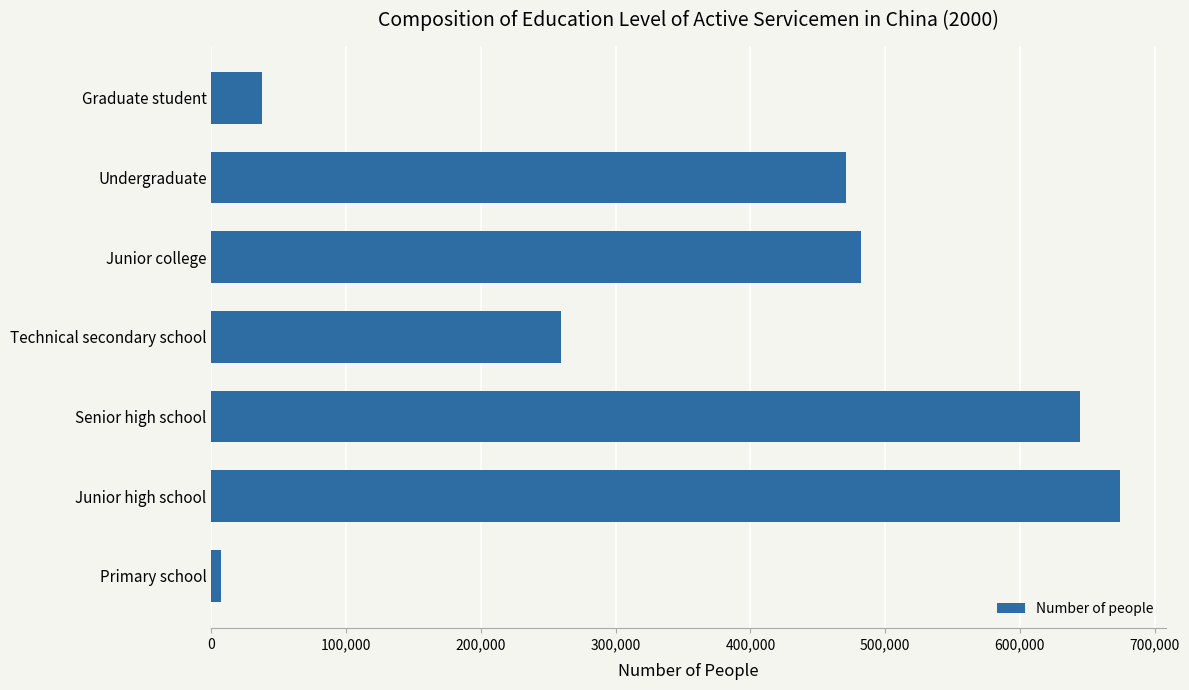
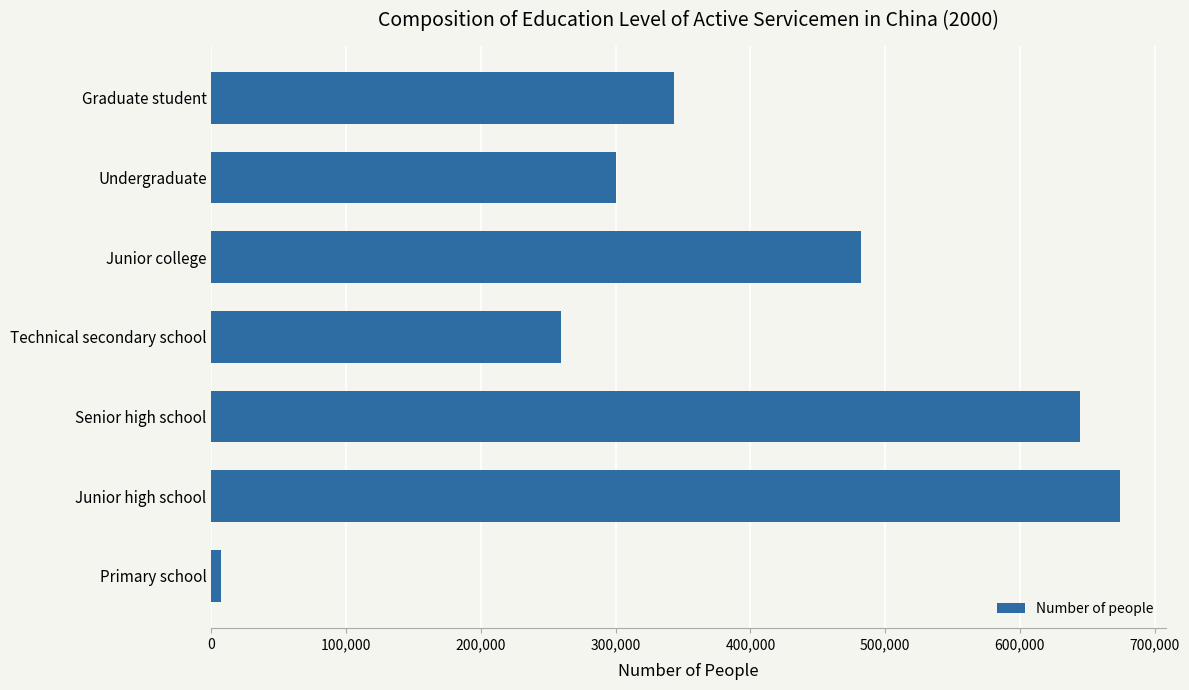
Graduate student: 38,000 -> 343,000
Undergraduate: 471,000 -> 300,000
